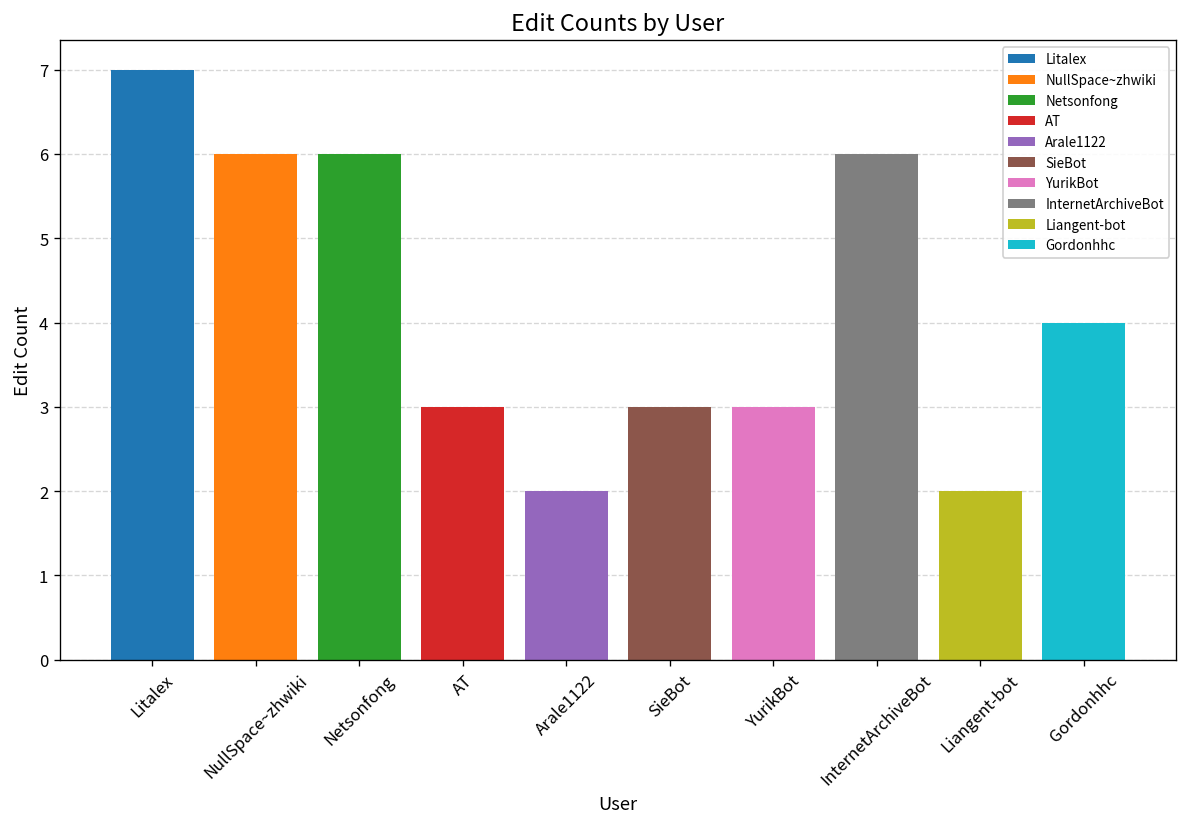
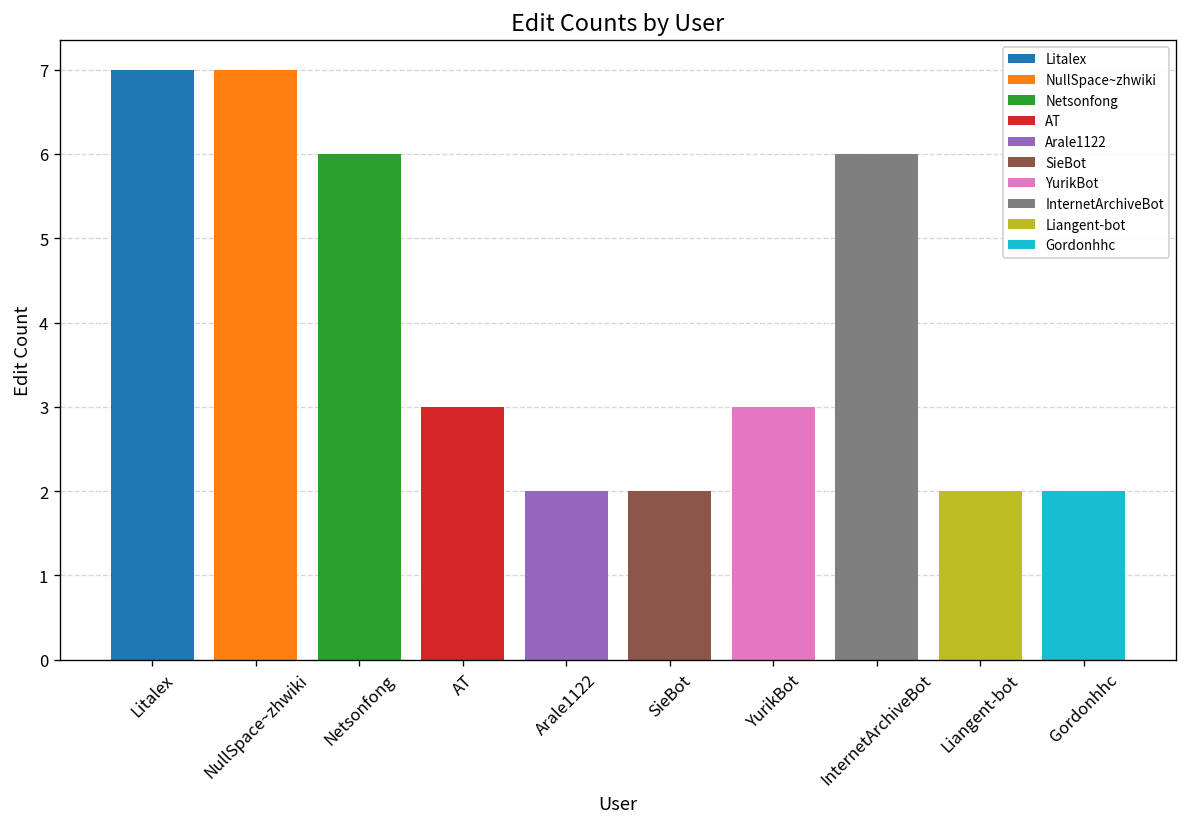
NullSpace~zhwiki: 6 -> 7
SieBot: 3 -> 2
Gordonhhc: 4 -> 2
